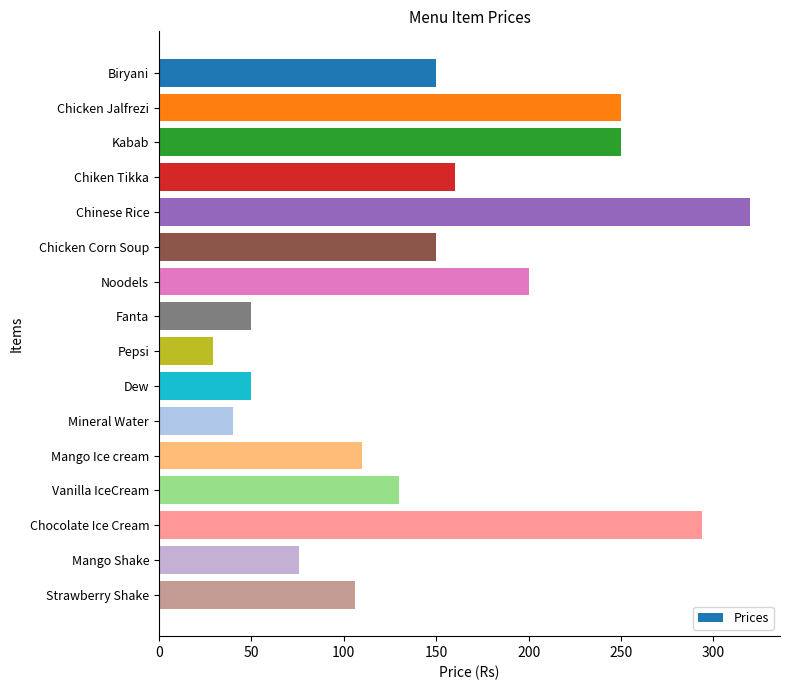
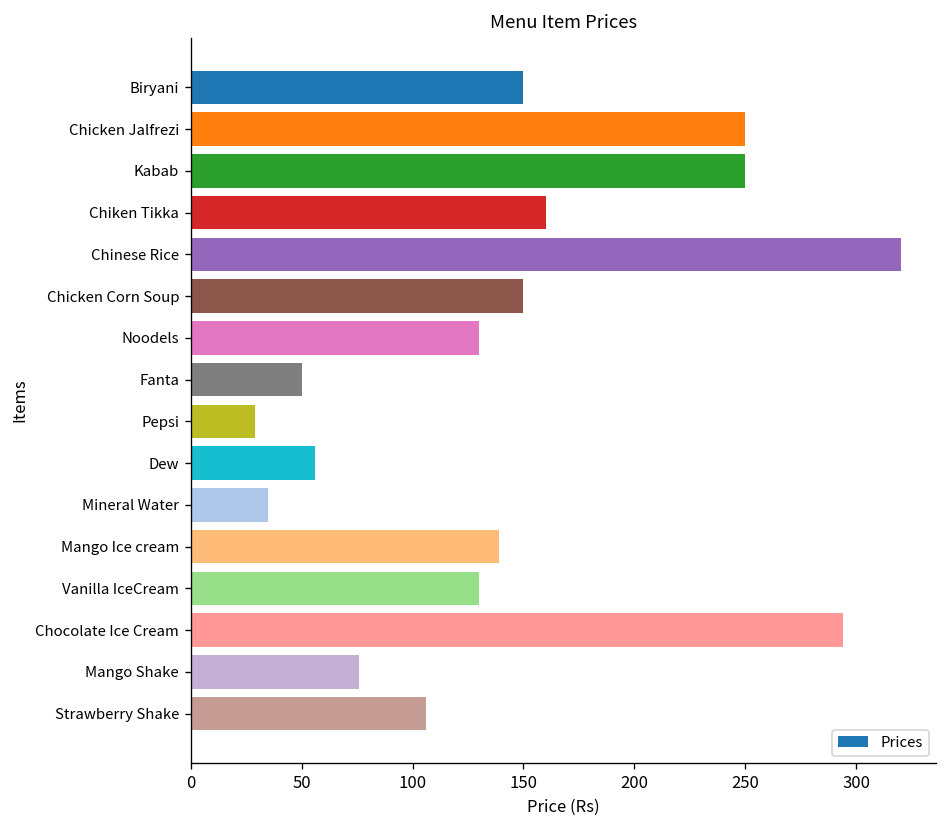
Noodels: 200 -> 130
Dew: 50 -> 56
Mineral Water: 40 -> 35
Mango Ice cream: 110 -> 139
